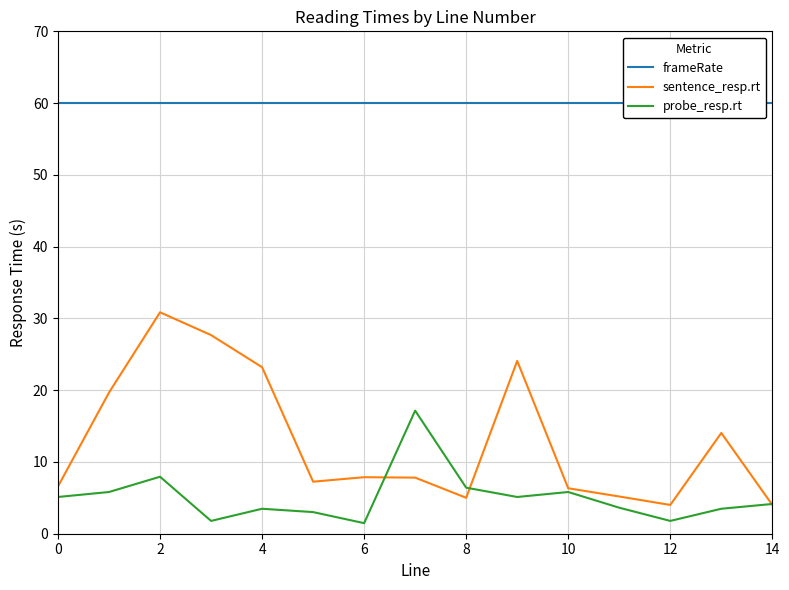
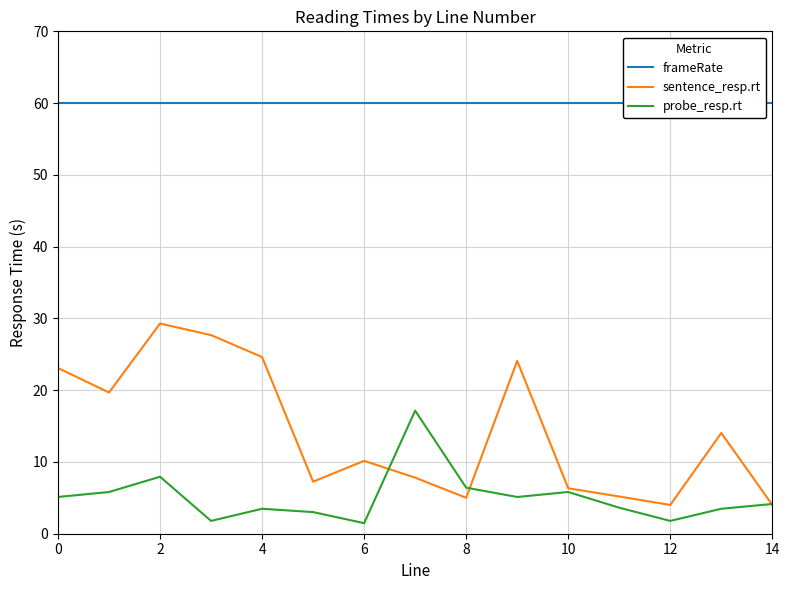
sentence_resp.rt, 0: 7 -> 23
sentence_resp.rt, 2: 31 -> 29
sentence_resp.rt, 4: 23 -> 25
sentence_resp.rt, 6: 8 -> 10
